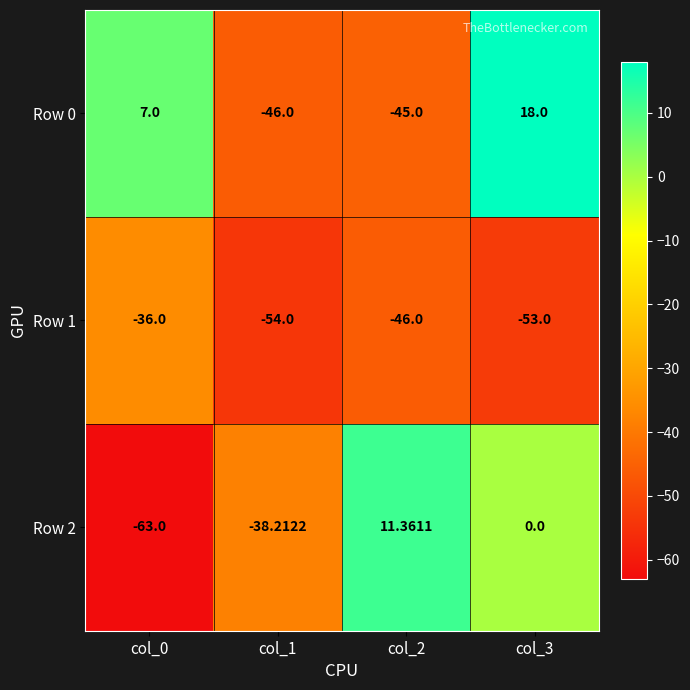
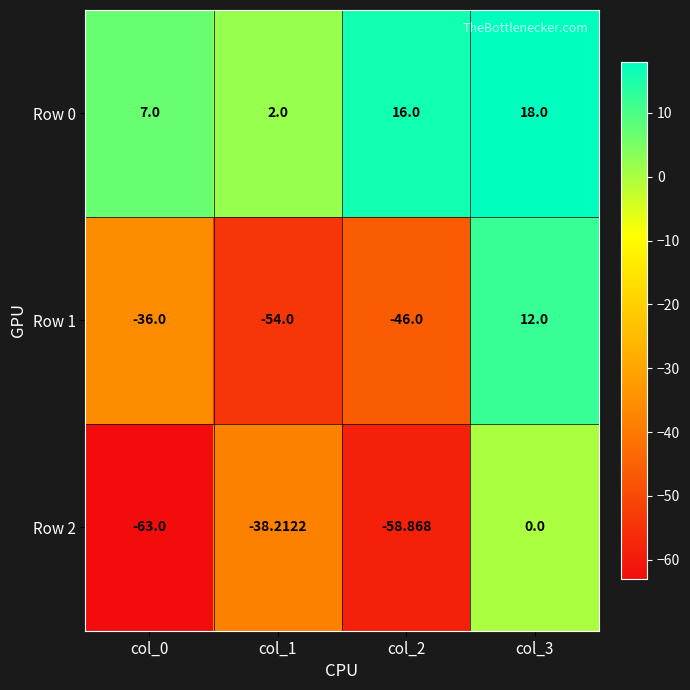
Row 0, col_1: -46.0 -> 2.0
Row 0, col_2: -45.0 -> 16.0
Row 1, col_3: -53.0 -> 12.0
Row 2, col_2: 11.3611 -> -58.868
